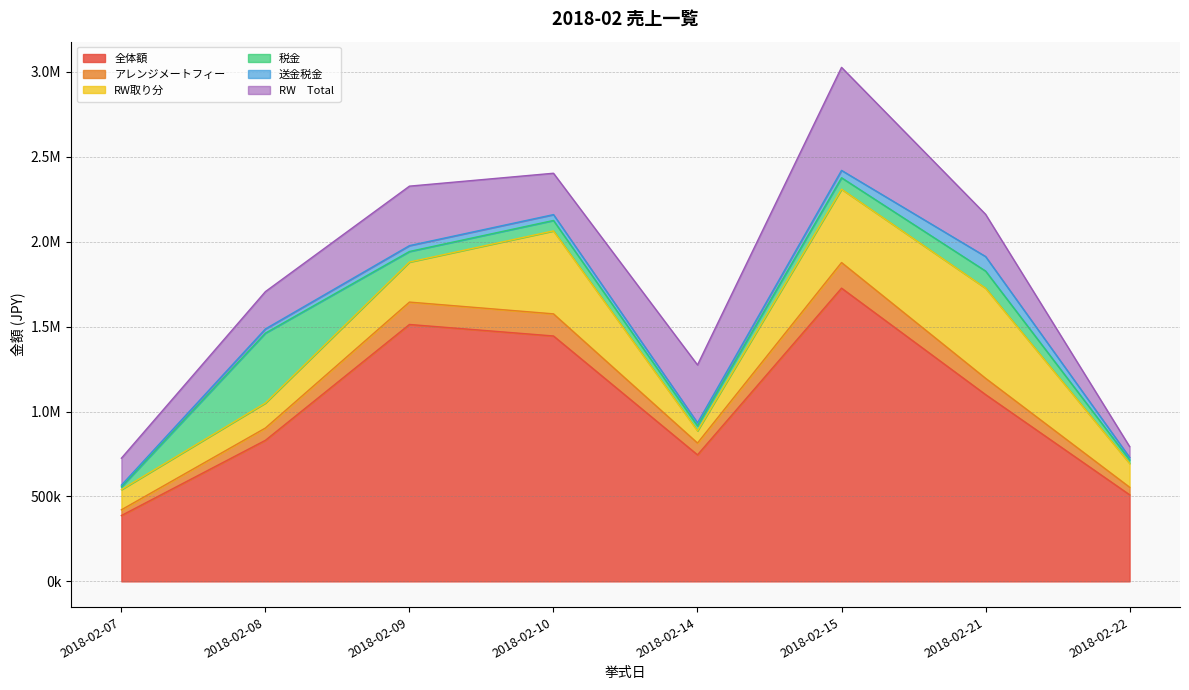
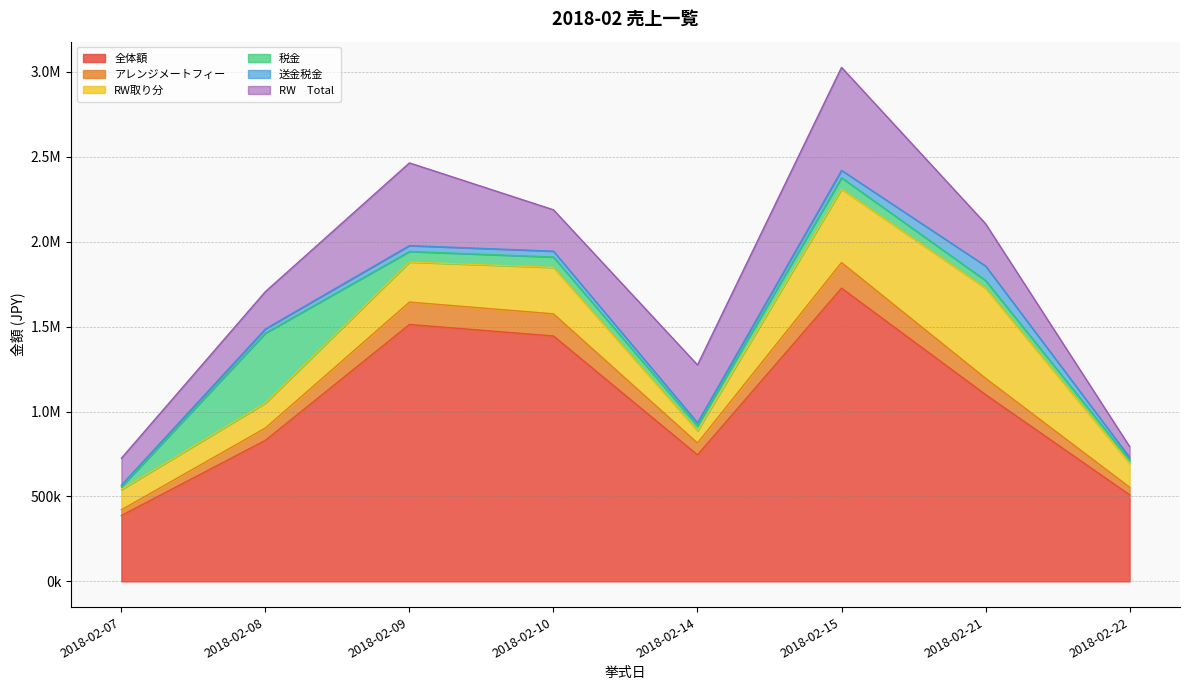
RW Total, 2018-02-09: 350000 -> 490000
RW取り分, 2018-02-10: 490000 -> 270000
税金, 2018-02-21: 100000 -> 50000
